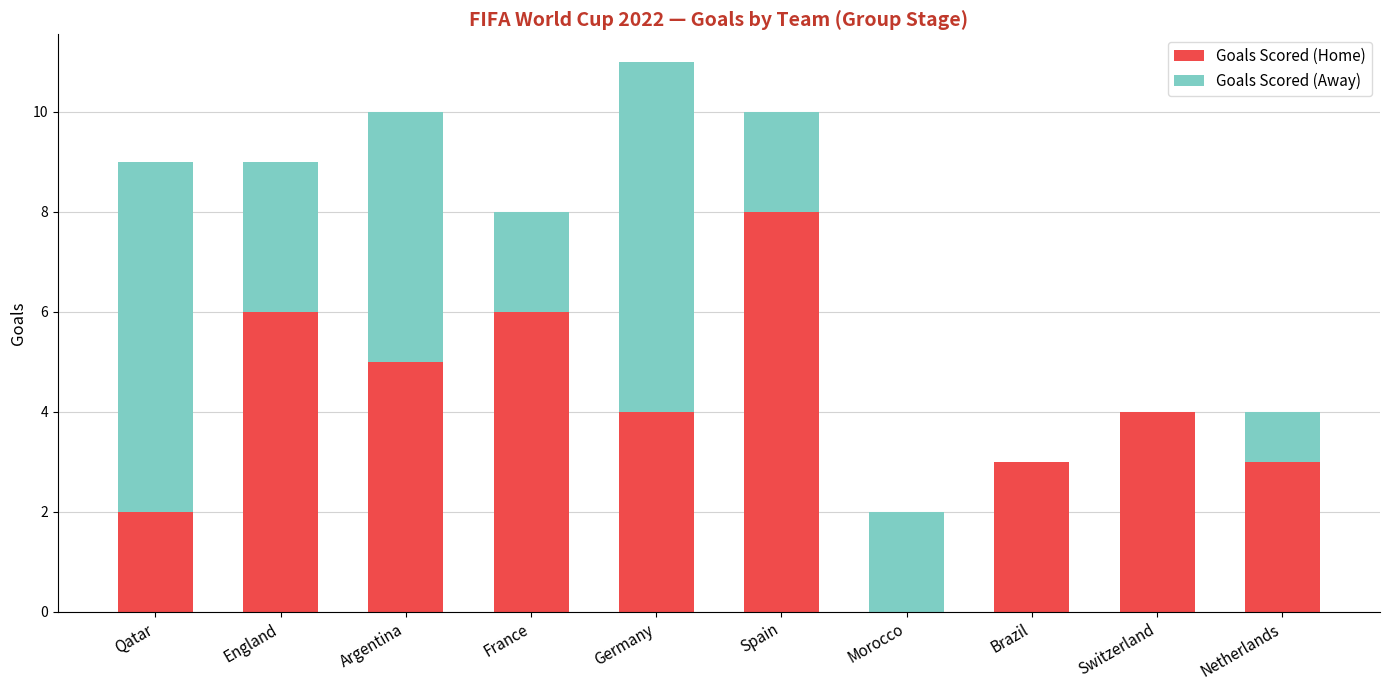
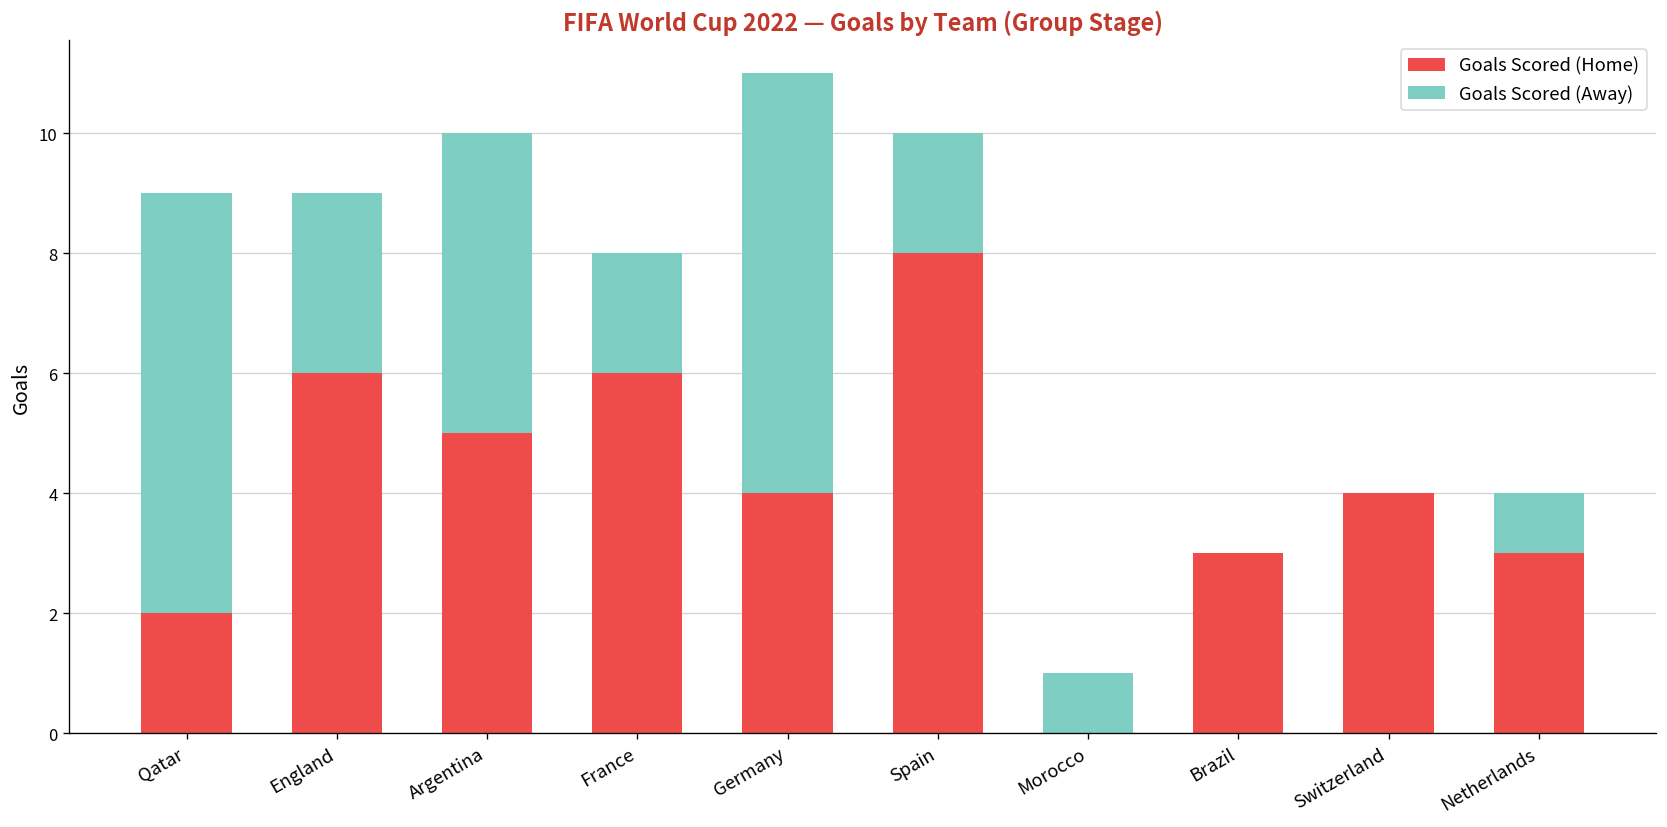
Goals Scored (Away), Morocco: 2 -> 1
